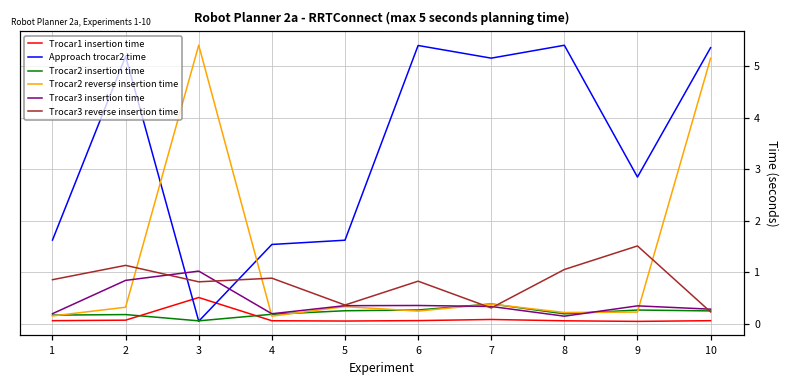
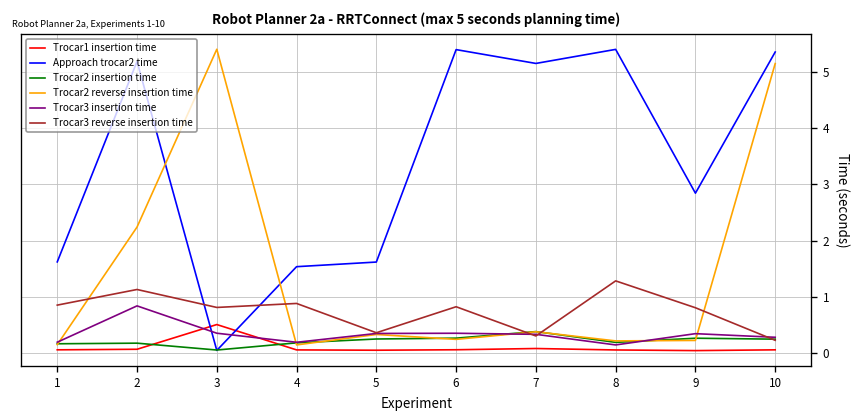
Trocar2 reverse insertion time, 2: 0.3 -> 2.2
Trocar3 insertion time, 3: 1.0 -> 0.4
Trocar3 reverse insertion time, 8: 1.1 -> 1.3
Trocar3 reverse insertion time, 9: 1.5 -> 0.8
